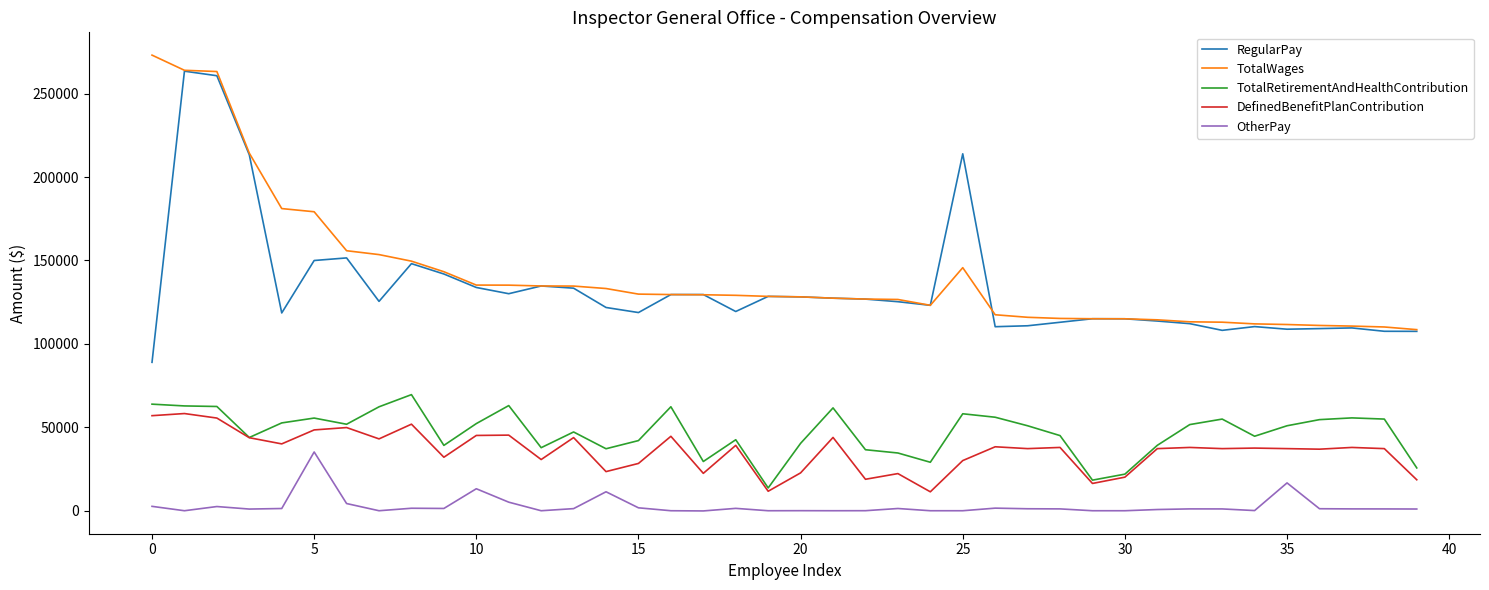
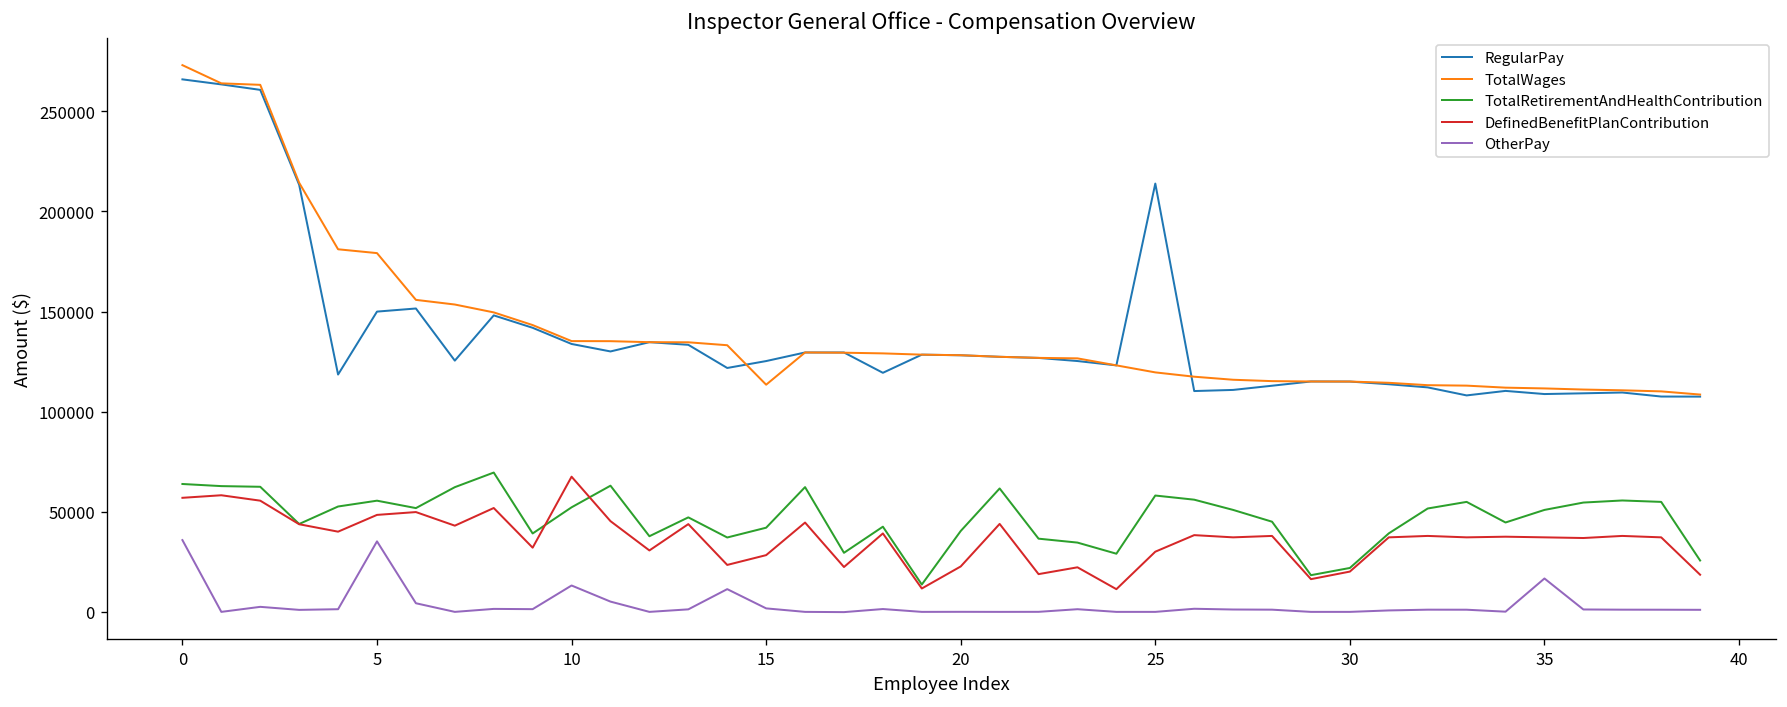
RegularPay, 0: 89000 -> 266000
OtherPay, 0: 3000 -> 36000
DefinedBenefitPlanContribution, 10: 45000 -> 68000
RegularPay, 15: 119000 -> 125000
TotalWages, 15: 130000 -> 113000
TotalWages, 25: 146000 -> 120000
